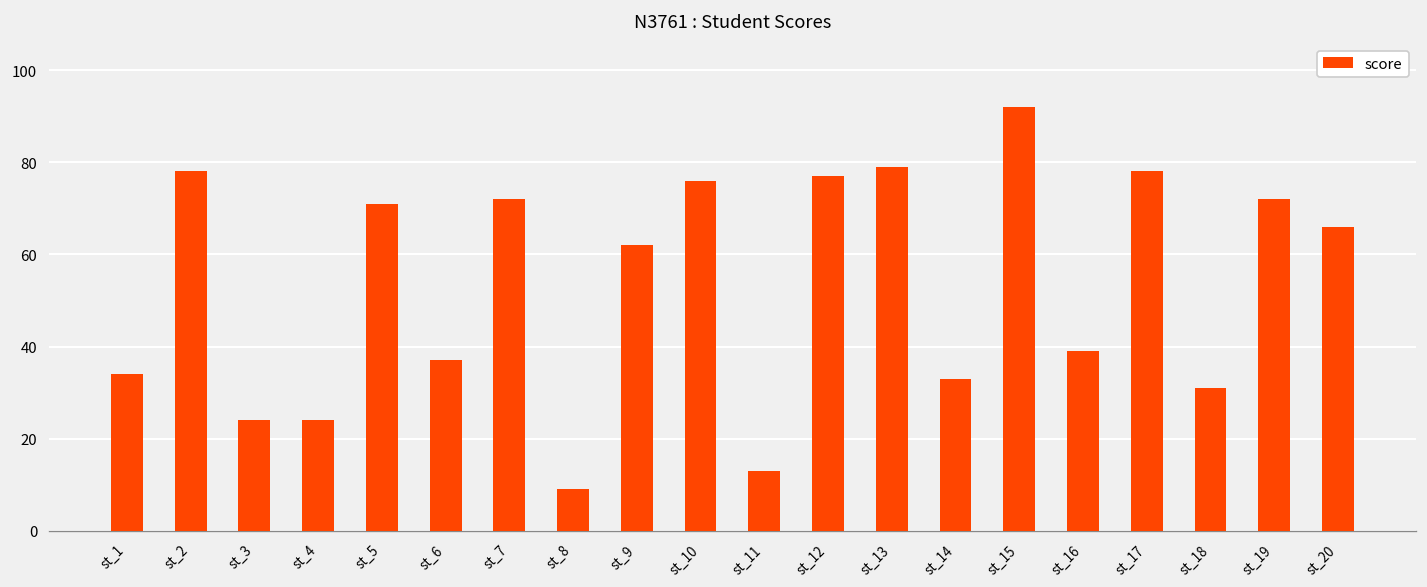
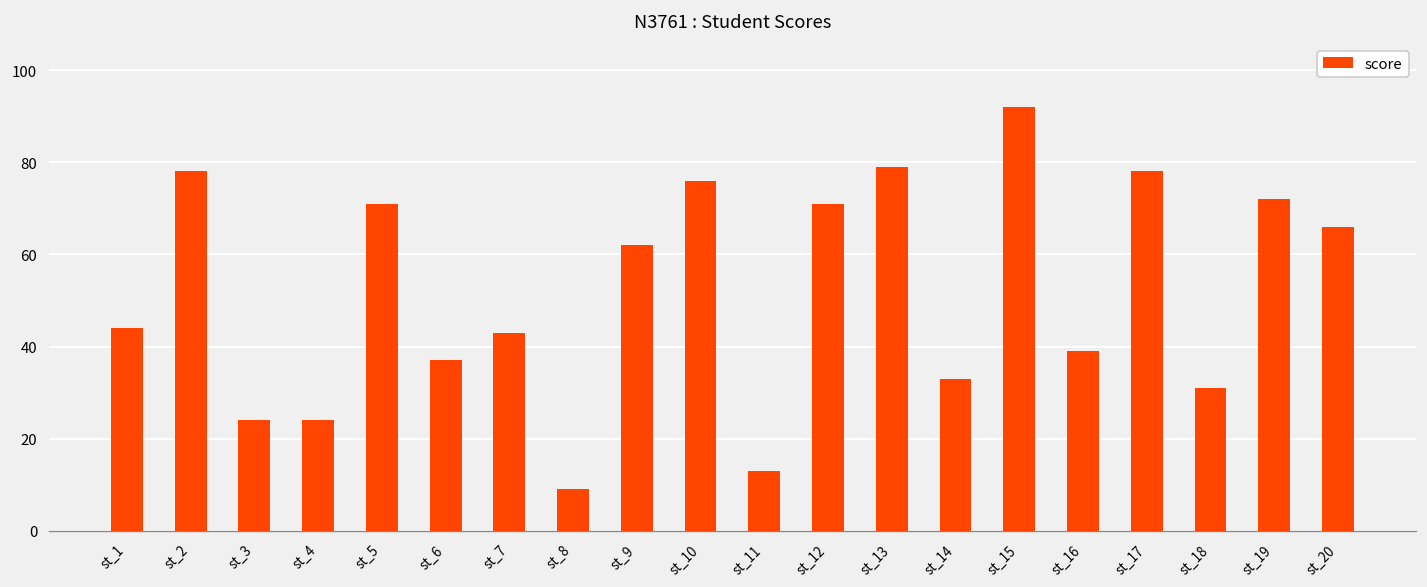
st_1: 34 -> 44
st_7: 72 -> 43
st_12: 77 -> 71
